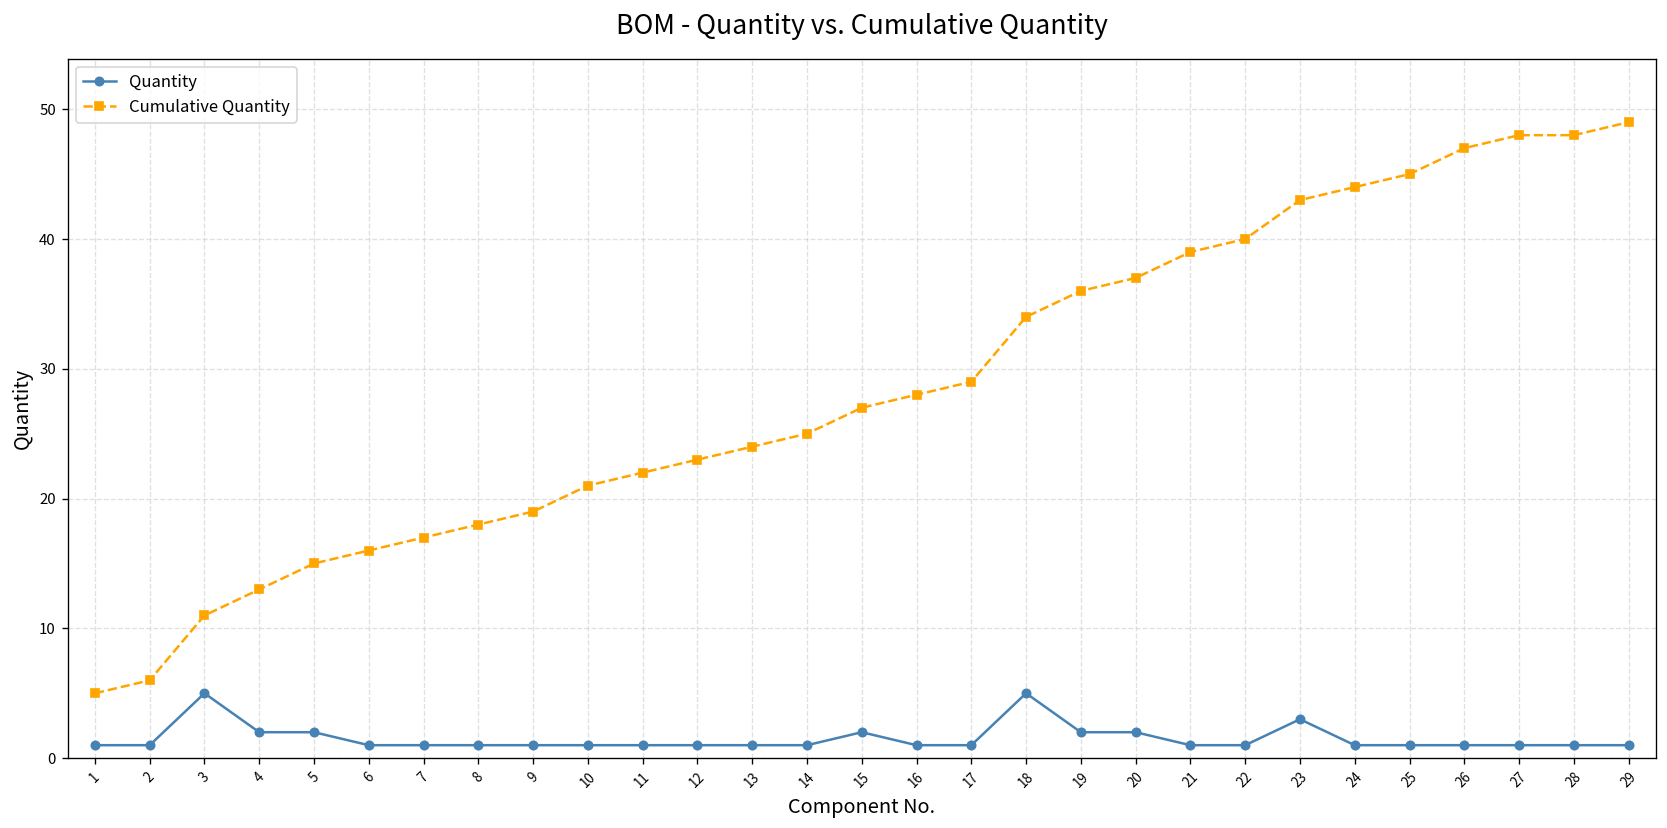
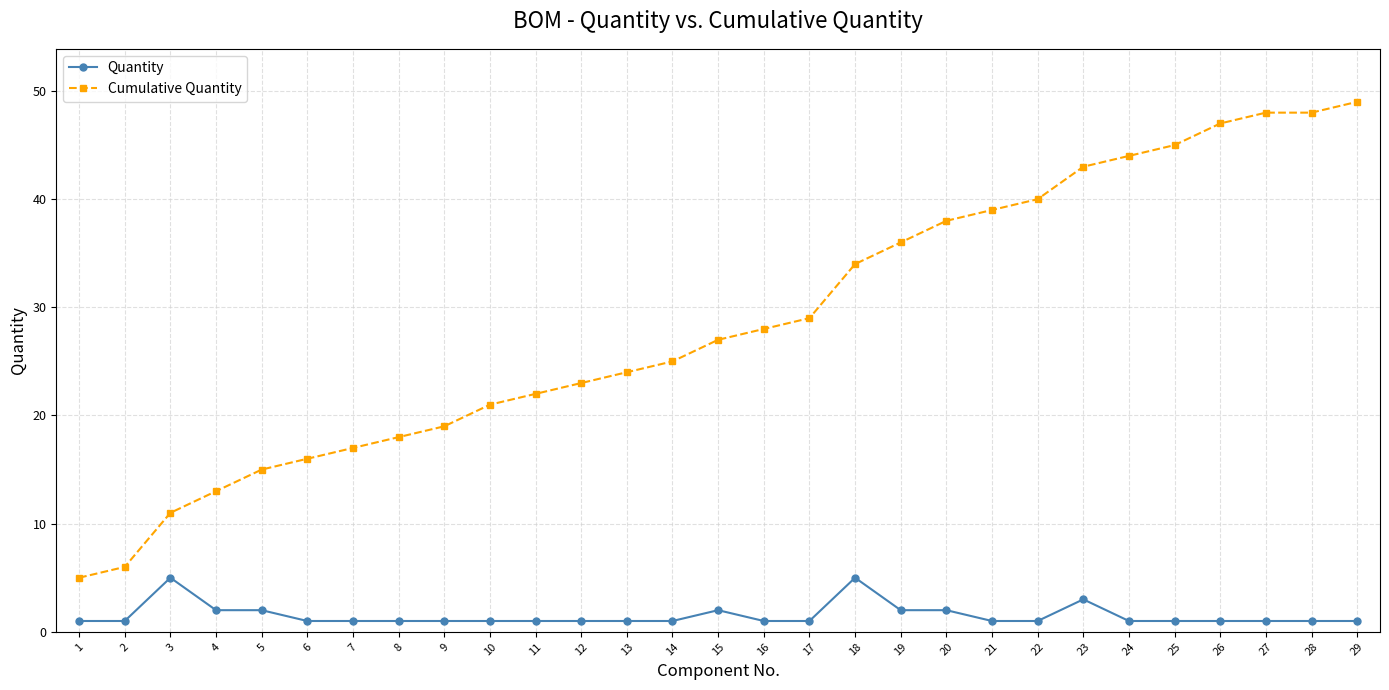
Cumulative Quantity, 20: 37 -> 38
